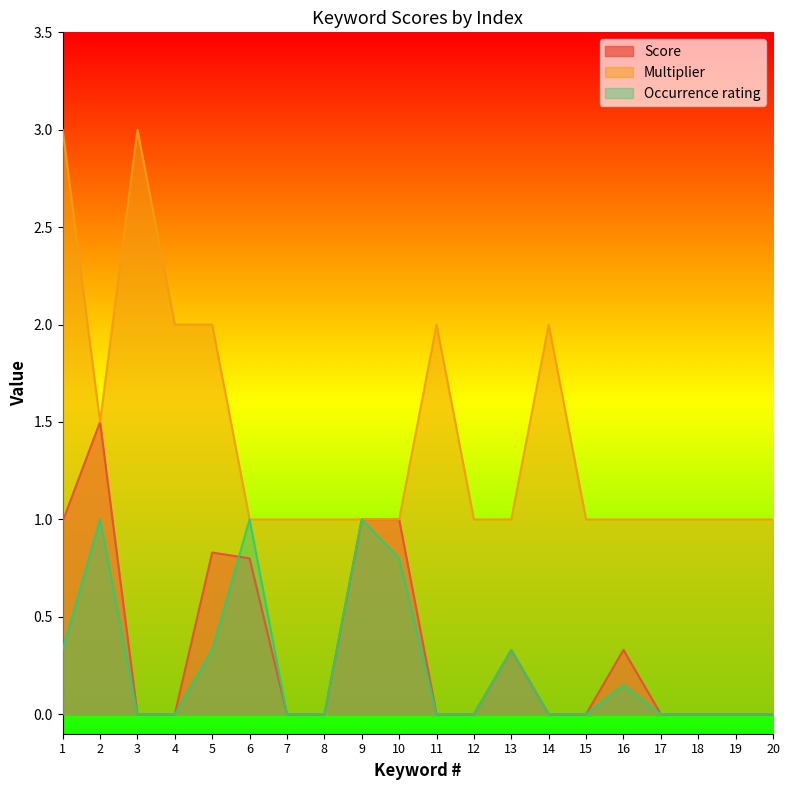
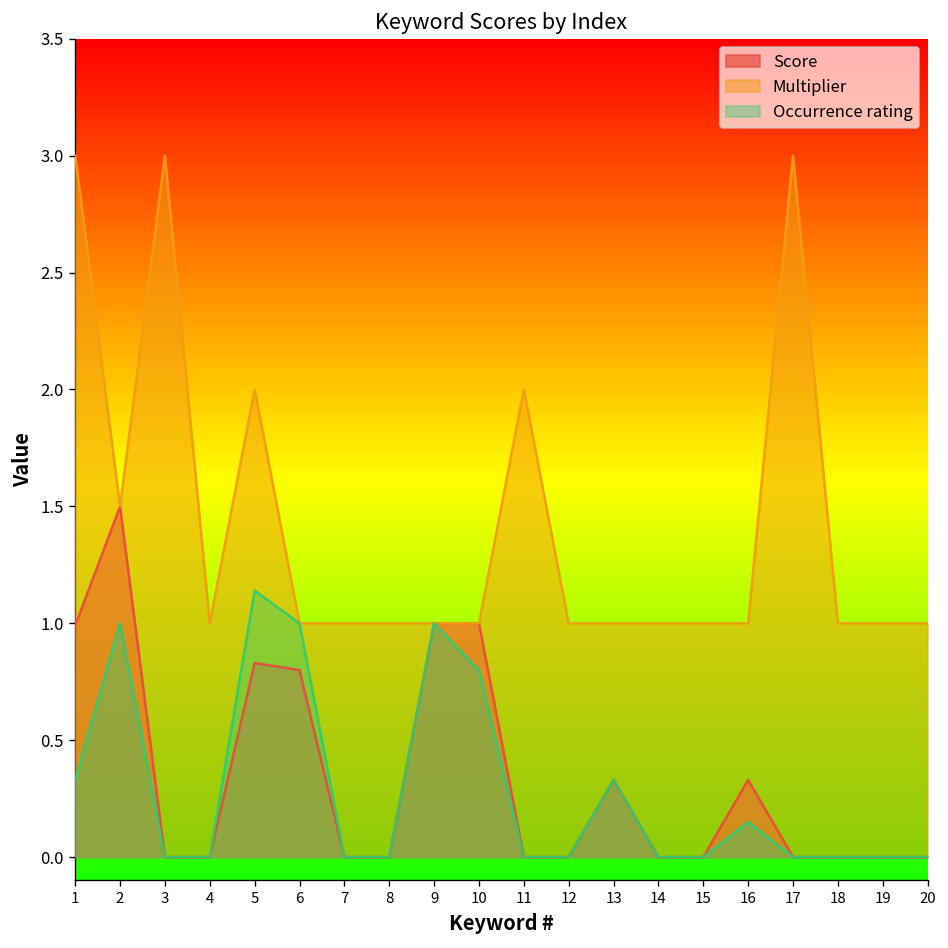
Multiplier, 4: 2 -> 1
Occurrence rating, 5: 0.33 -> 1.14
Multiplier, 14: 2 -> 1
Multiplier, 17: 1 -> 3
